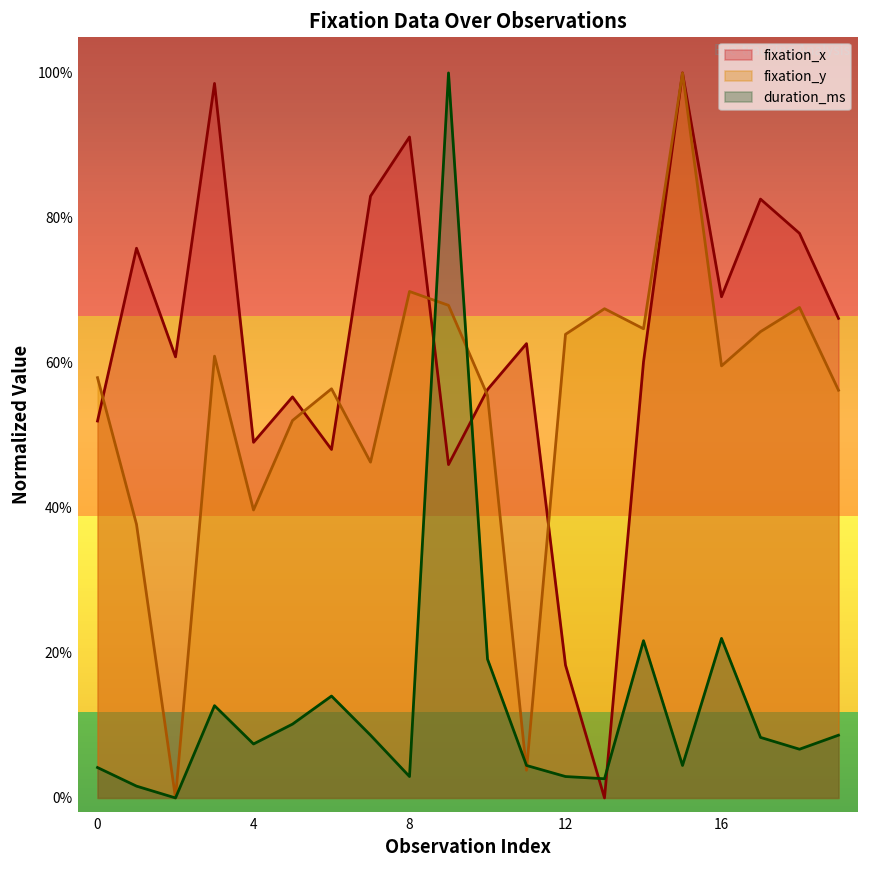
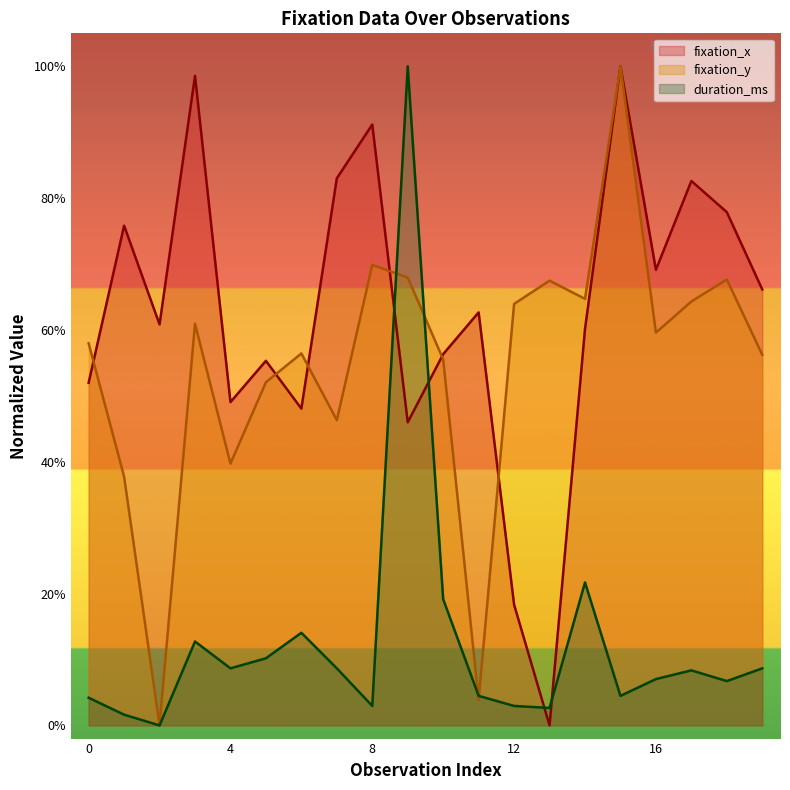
duration_ms, 4: 7% -> 9%
duration_ms, 16: 22% -> 7%
